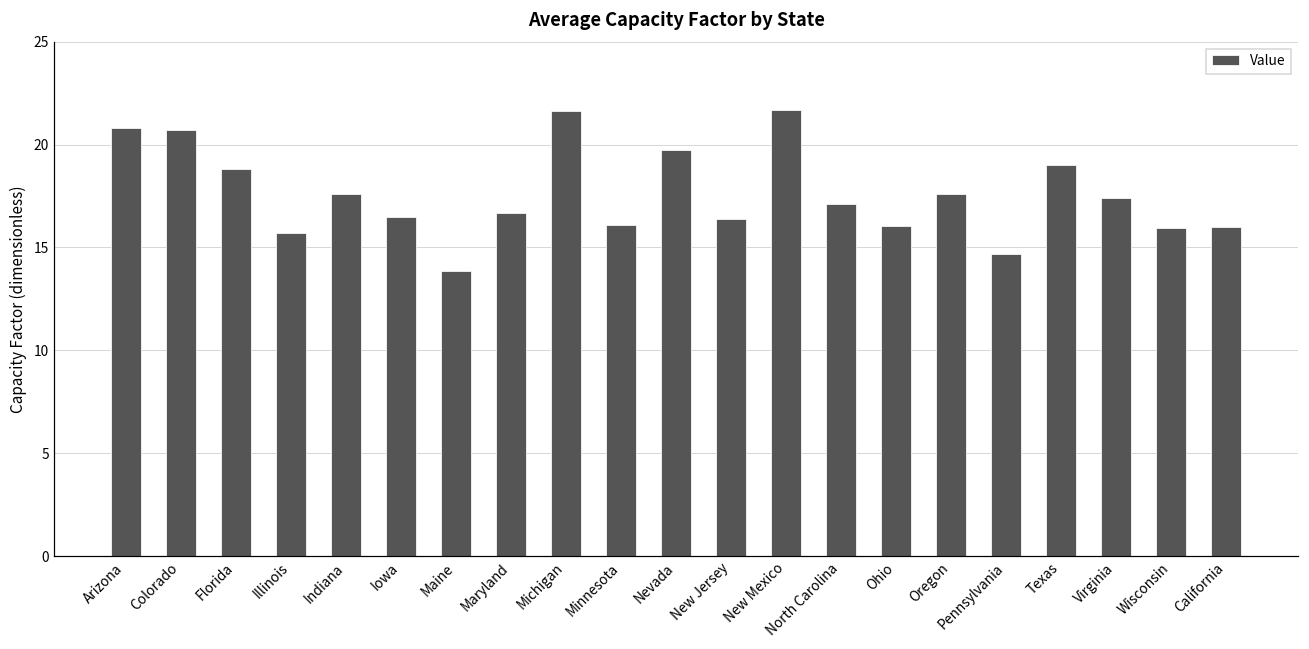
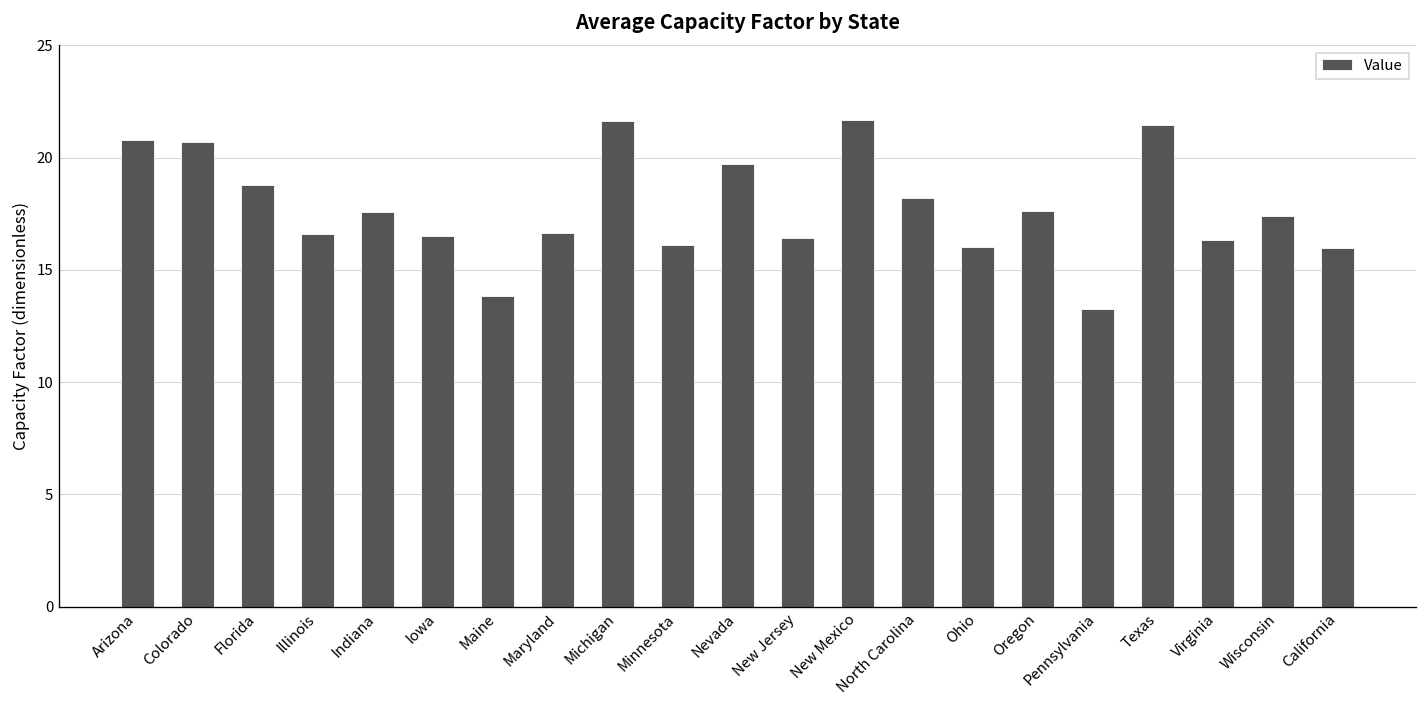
Illinois: 15.7 -> 16.6
North Carolina: 17.1 -> 18.2
Pennsylvania: 14.7 -> 13.3
Texas: 19.0 -> 21.5
Virginia: 17.4 -> 16.3
Wisconsin: 15.9 -> 17.4
